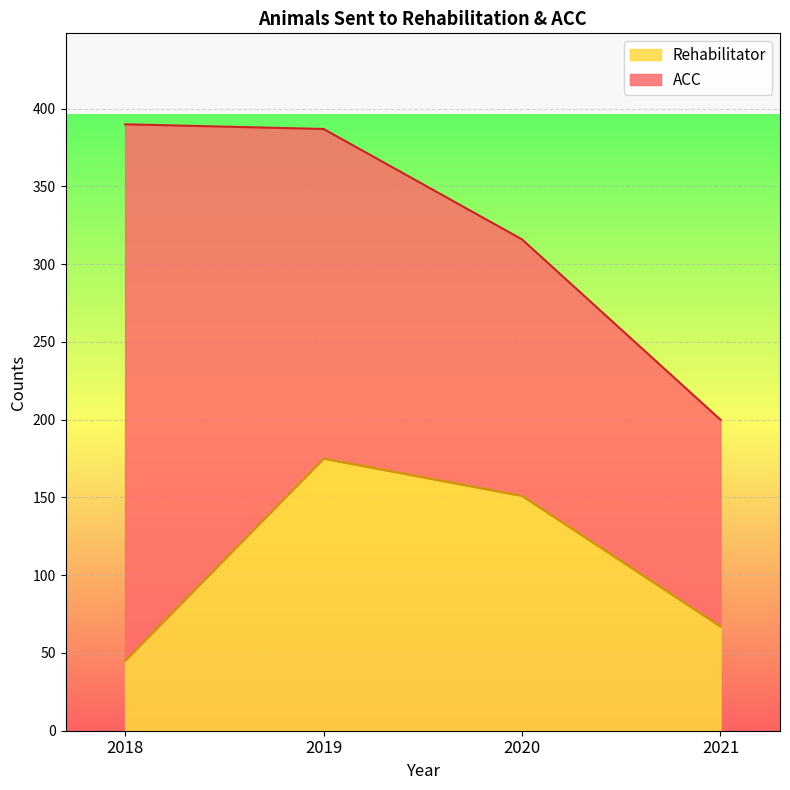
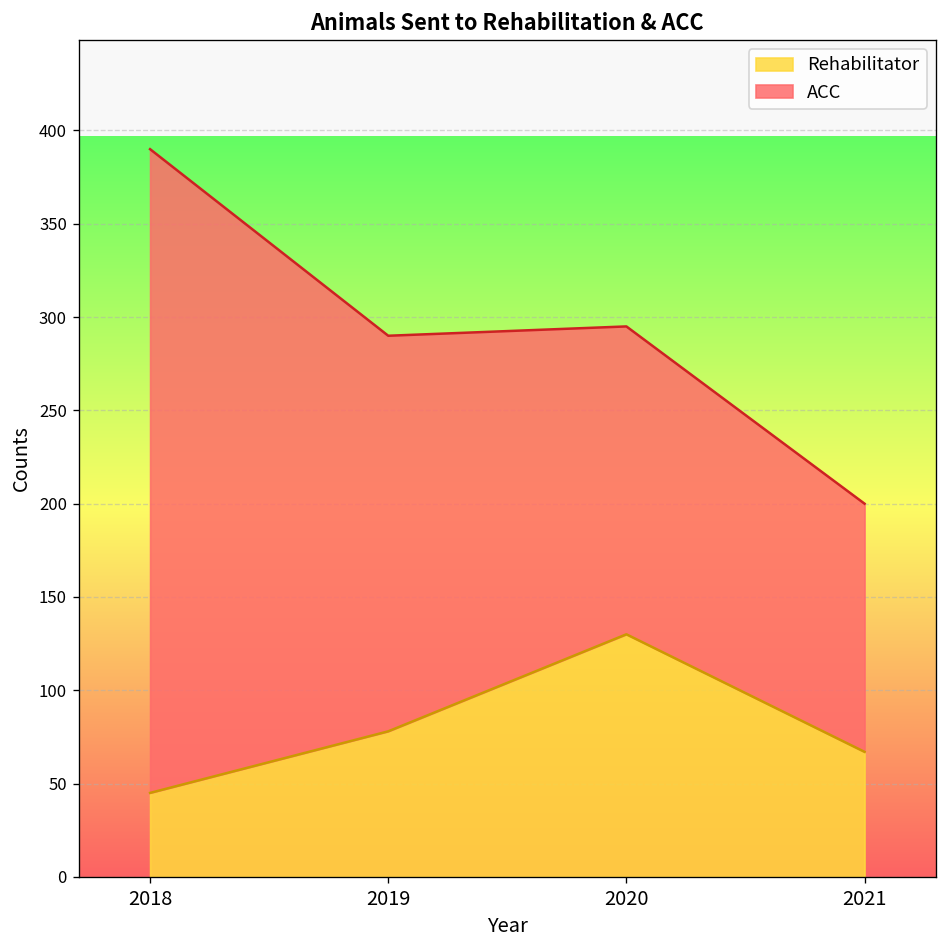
Rehabilitator, 2019: 175 -> 78
Rehabilitator, 2020: 151 -> 130
